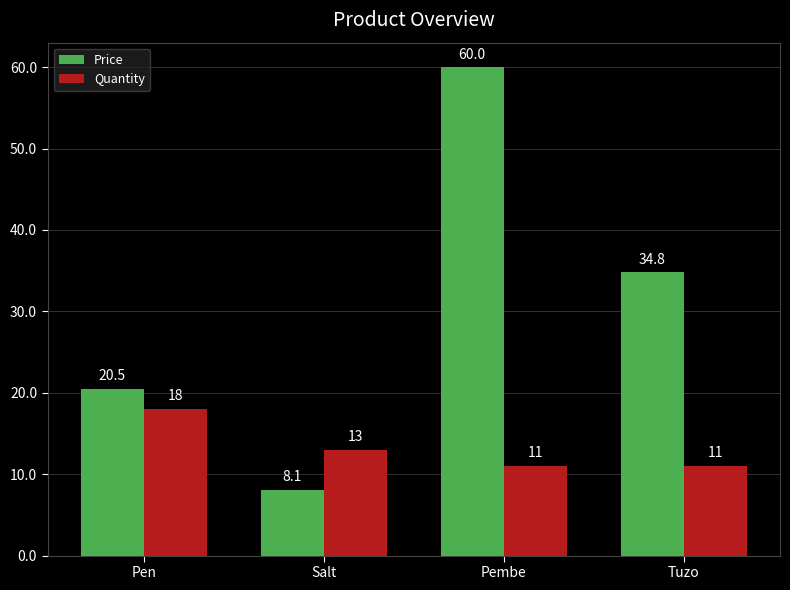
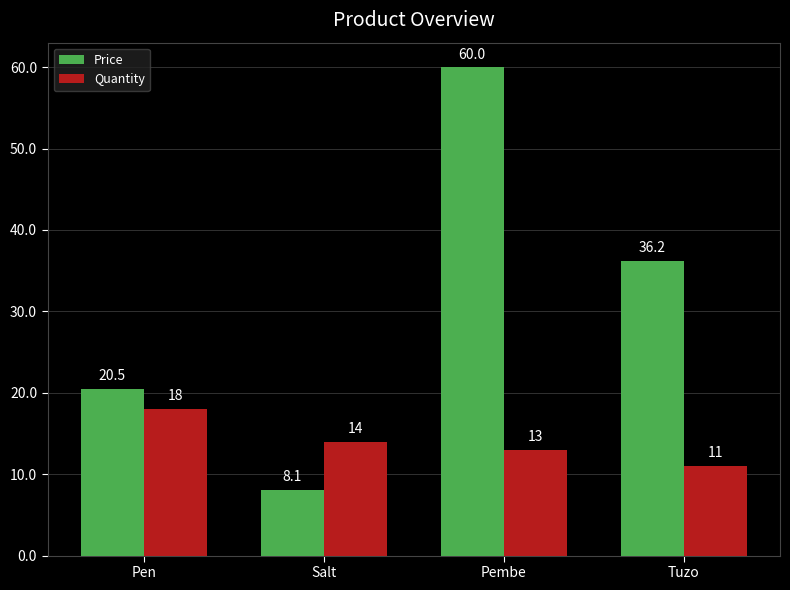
Quantity, Salt: 13 -> 14
Quantity, Pembe: 11 -> 13
Price, Tuzo: 34.8 -> 36.2
